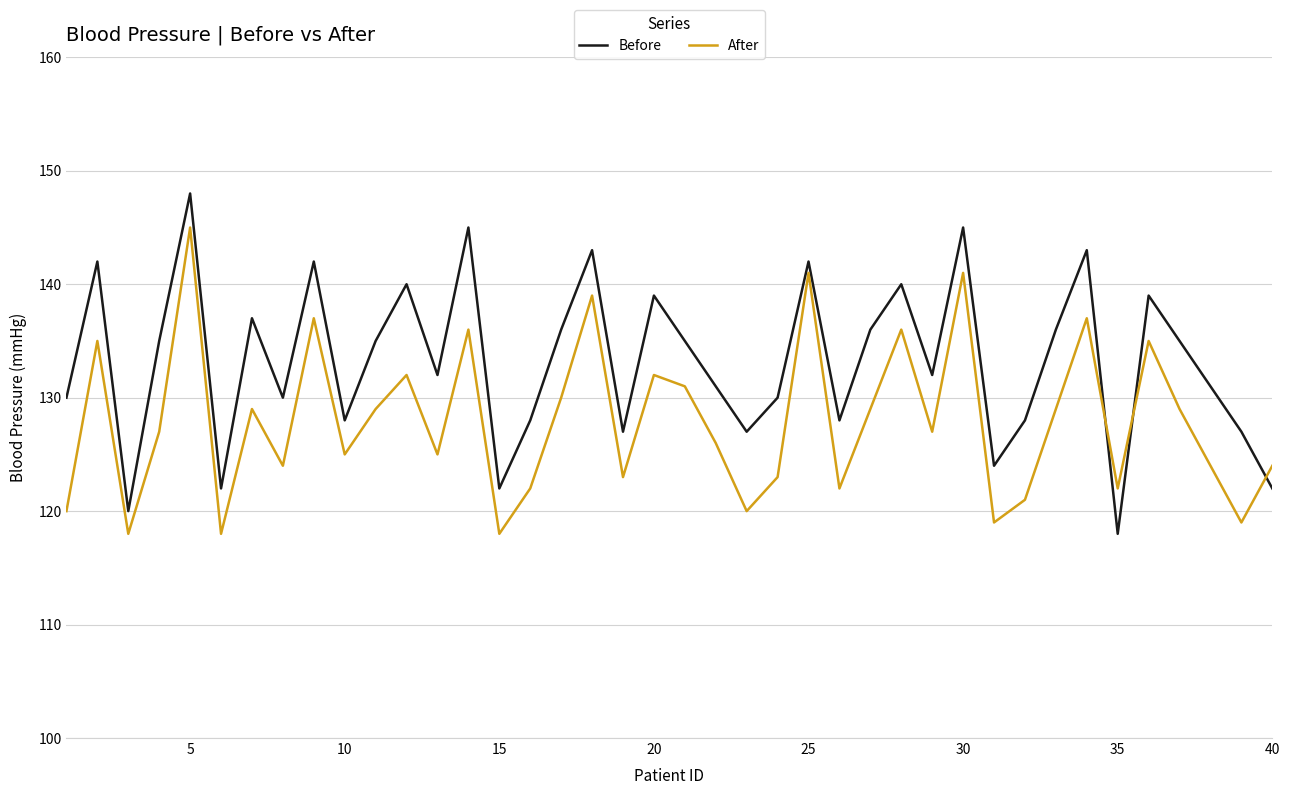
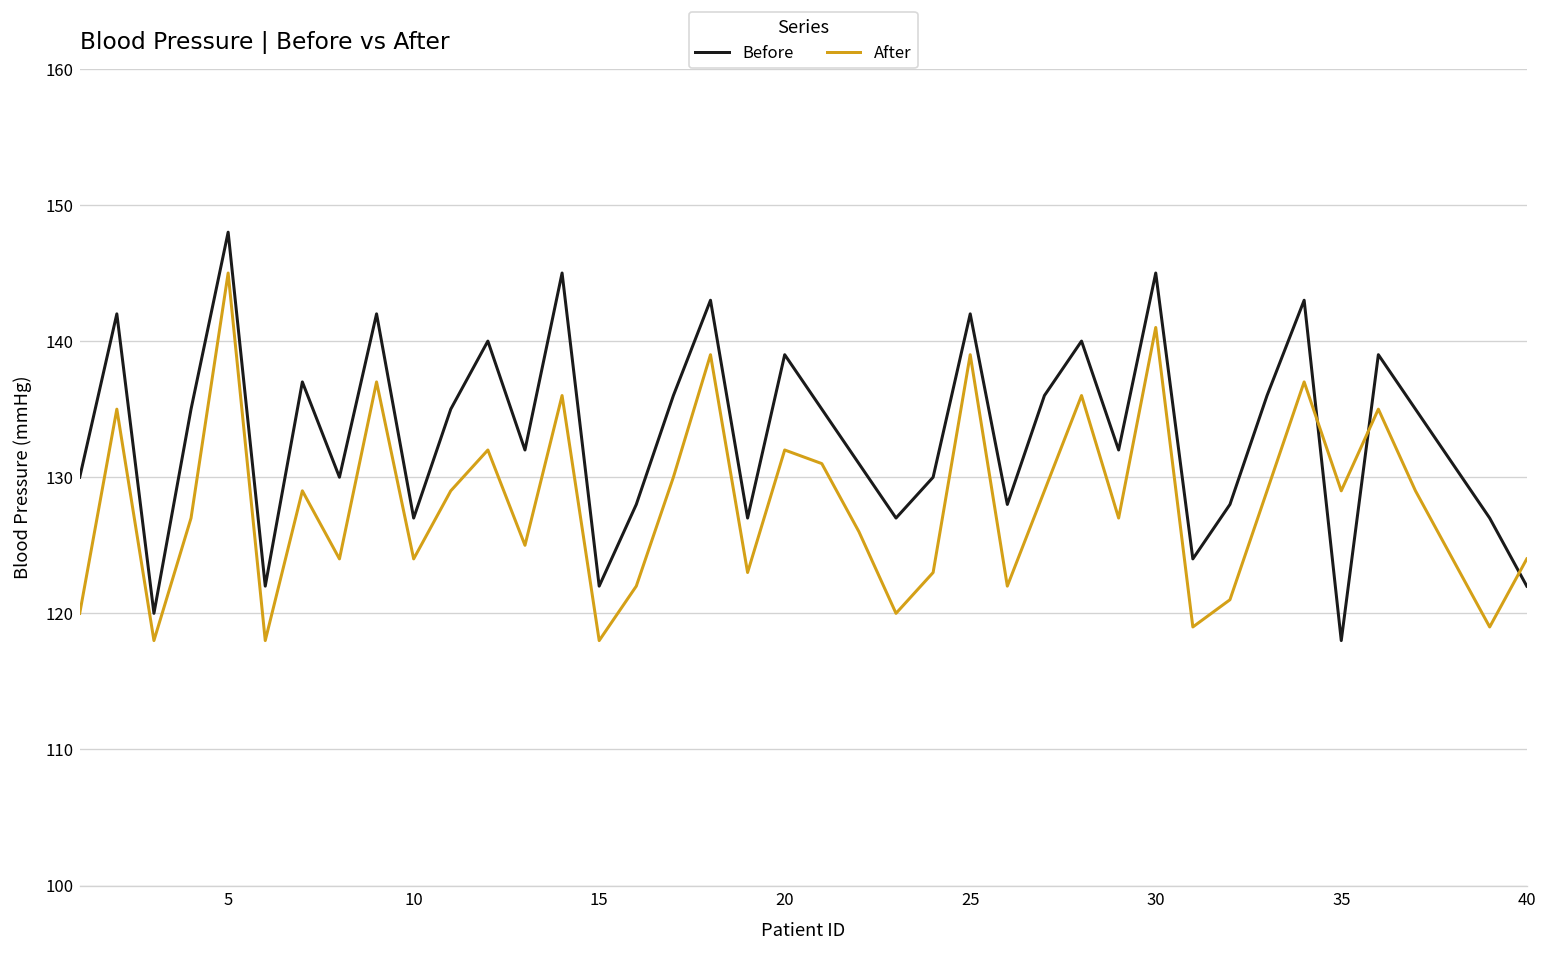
Before, 10: 128 -> 127
After, 10: 125 -> 124
After, 25: 141 -> 139
After, 35: 122 -> 129
